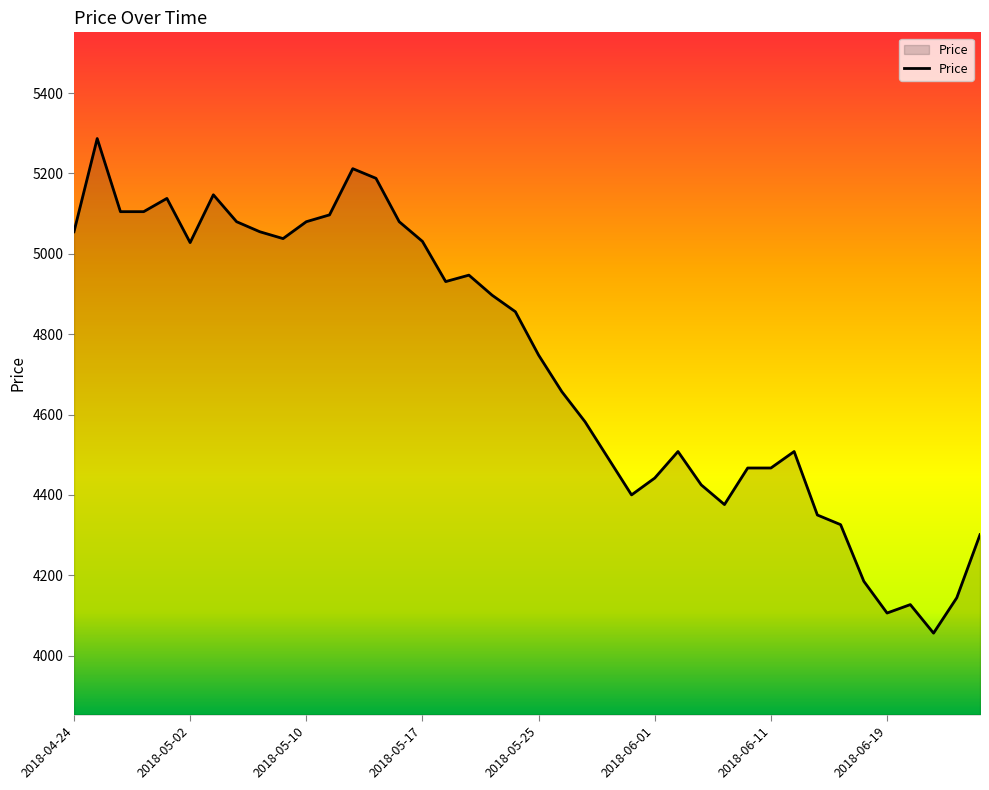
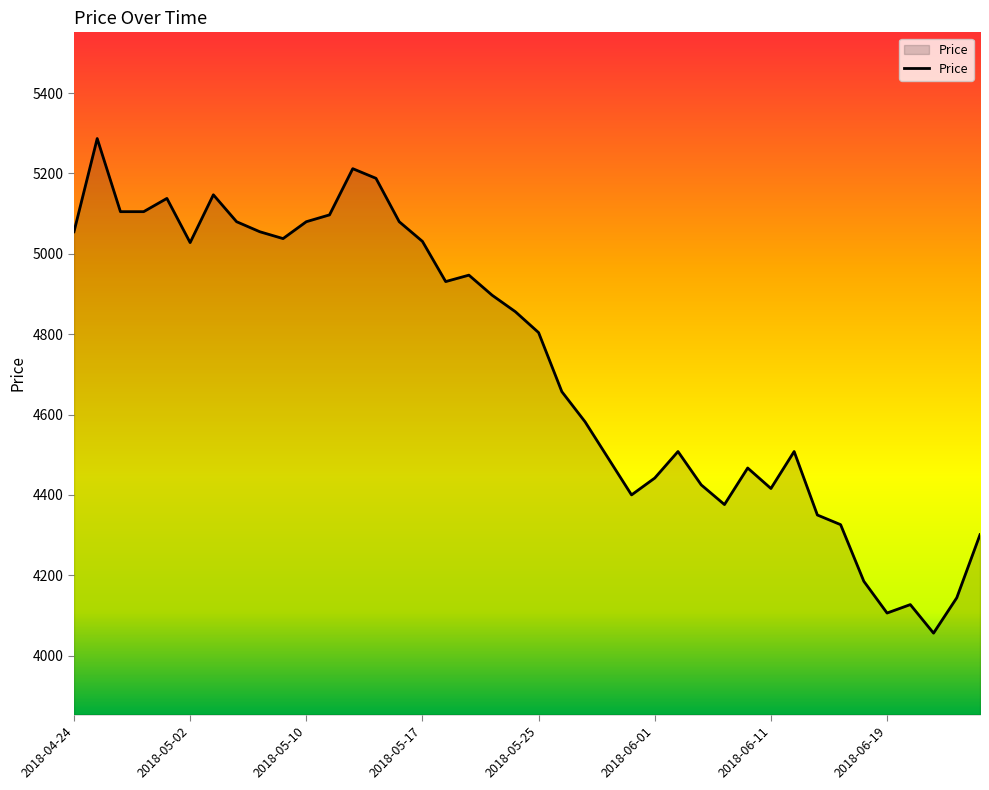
2018-05-25: 4750 -> 4800
2018-06-11: 4470 -> 4420
